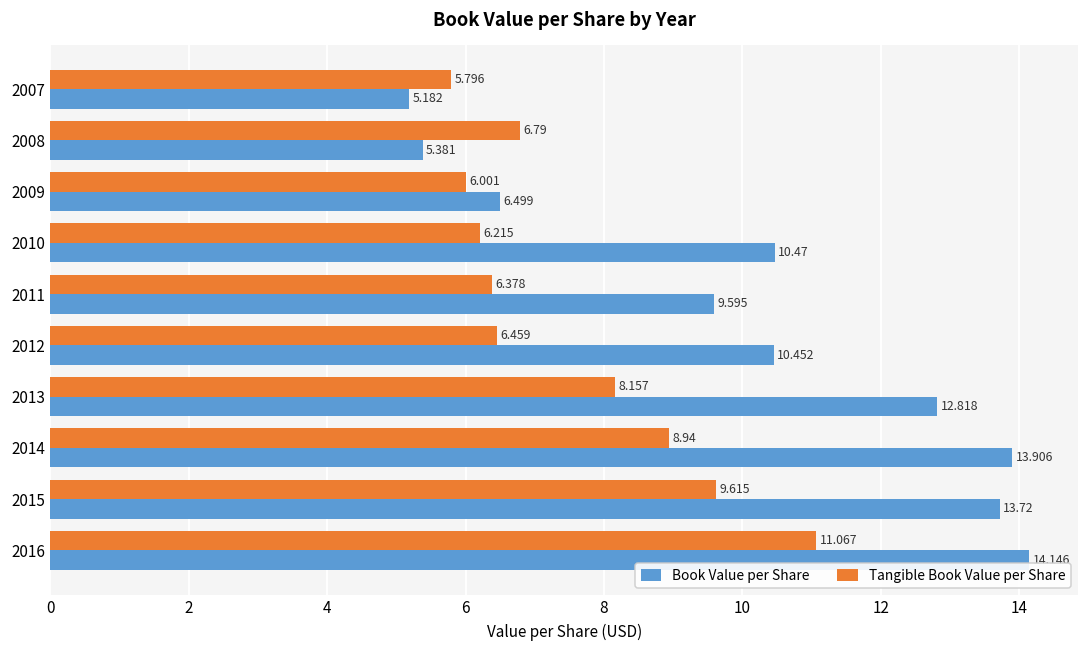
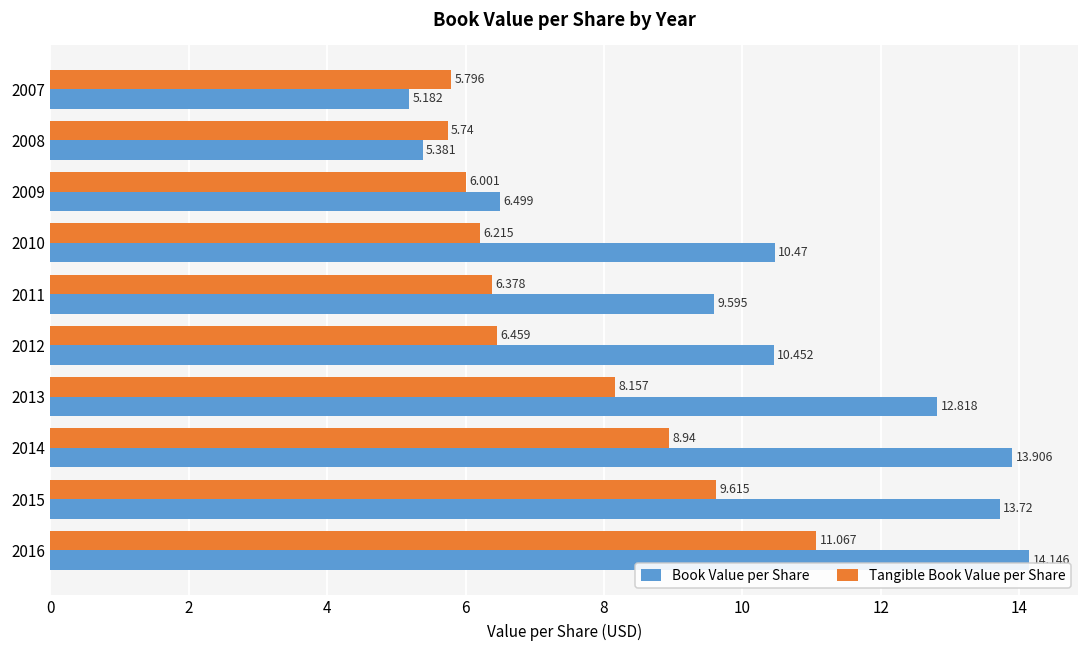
Tangible Book Value per Share, 2008: 6.79 -> 5.74
